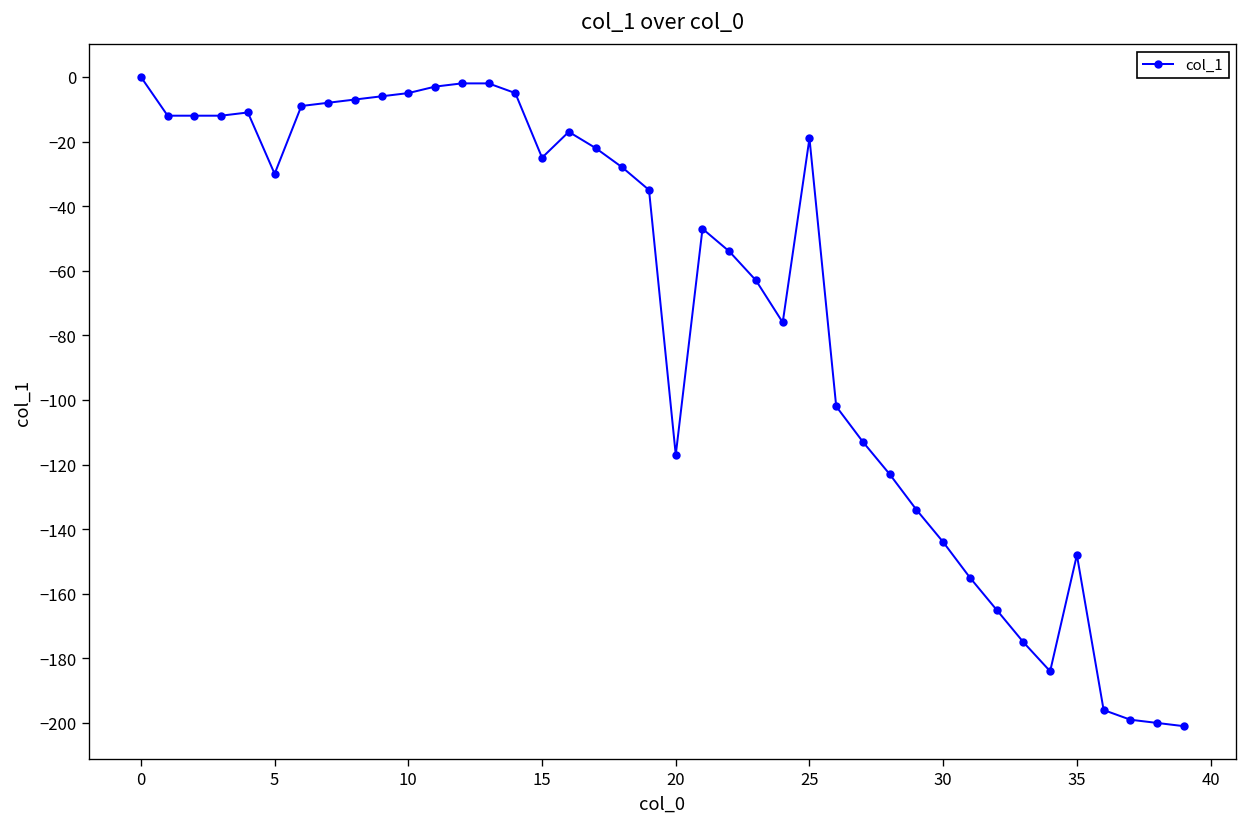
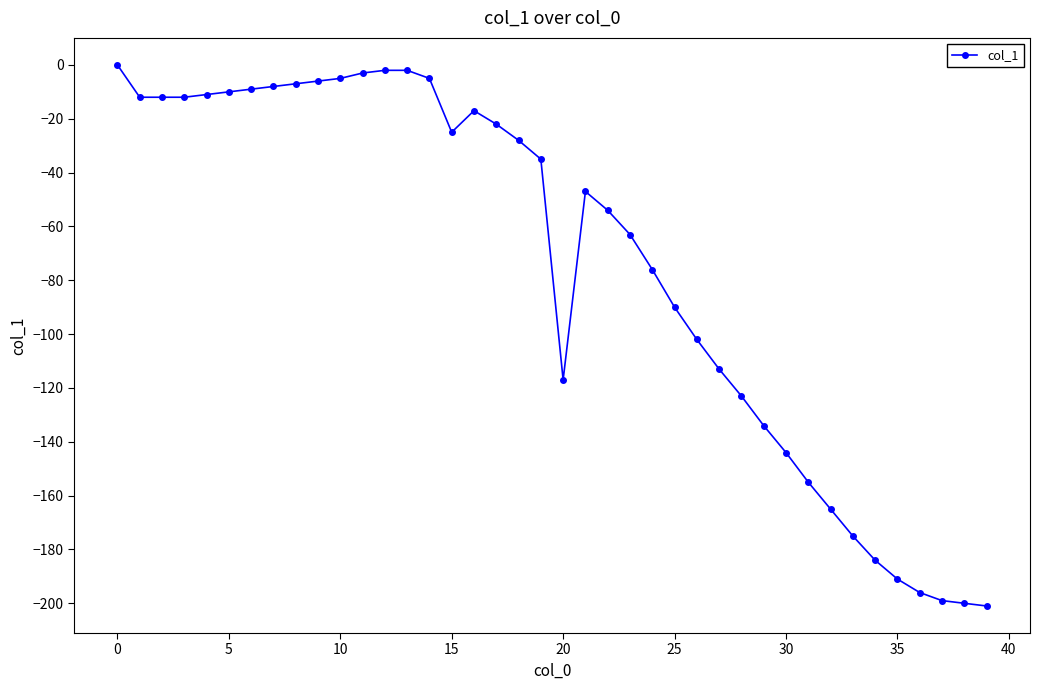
5: -30 -> -10
25: -19 -> -90
35: -148 -> -191
